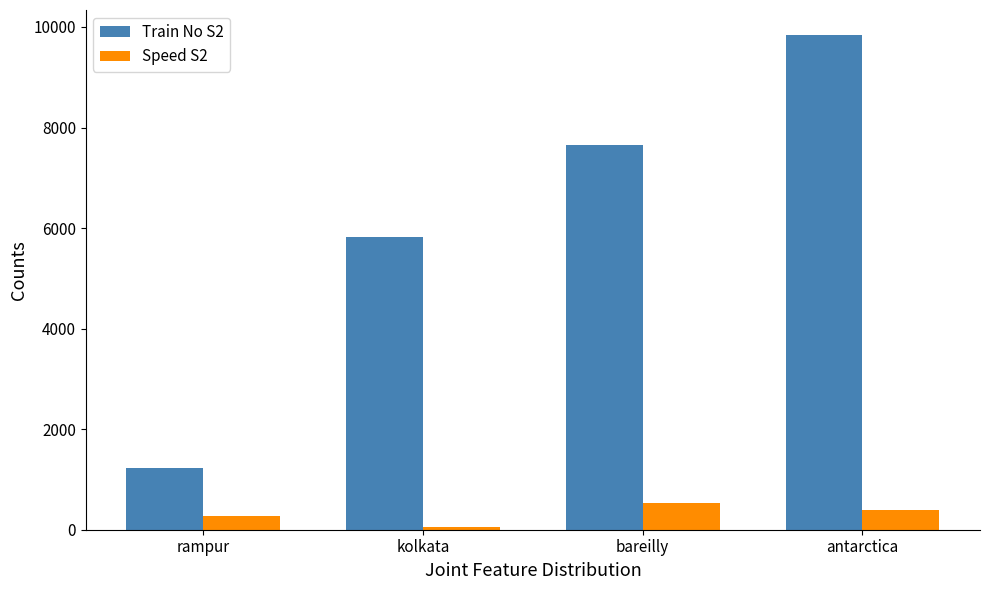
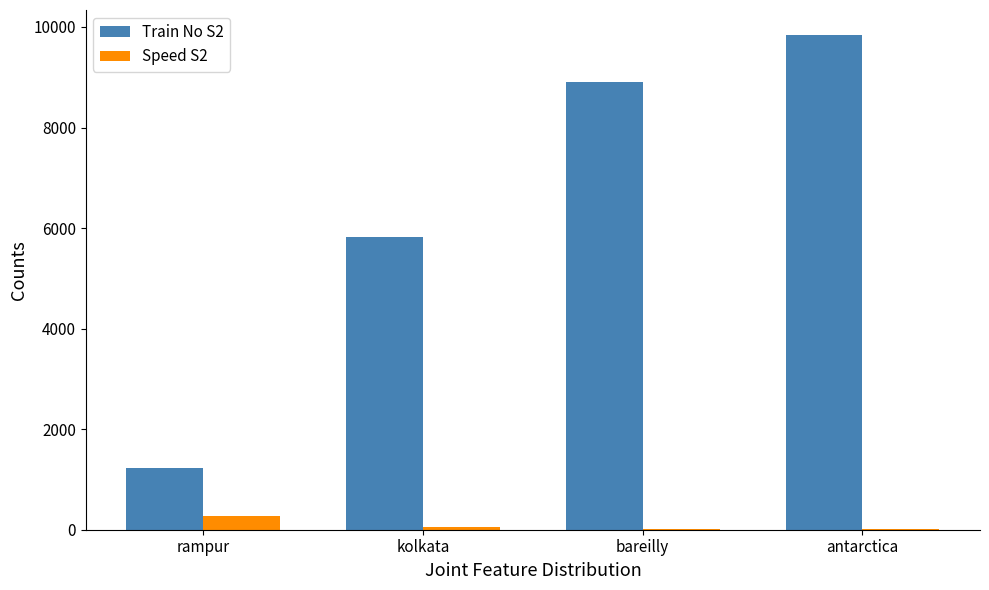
Train No S2, bareilly: 7600 -> 8900
Speed S2, bareilly: 500 -> 0
Speed S2, antarctica: 400 -> 0
